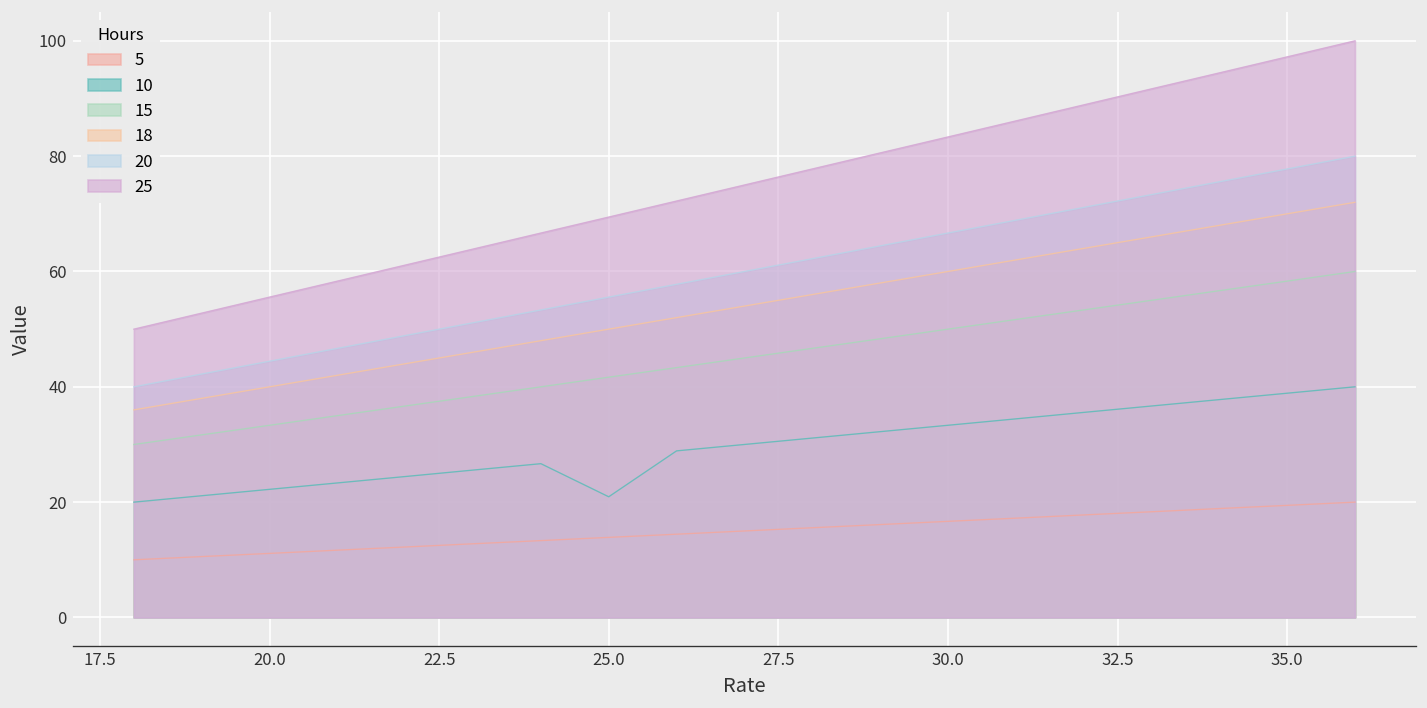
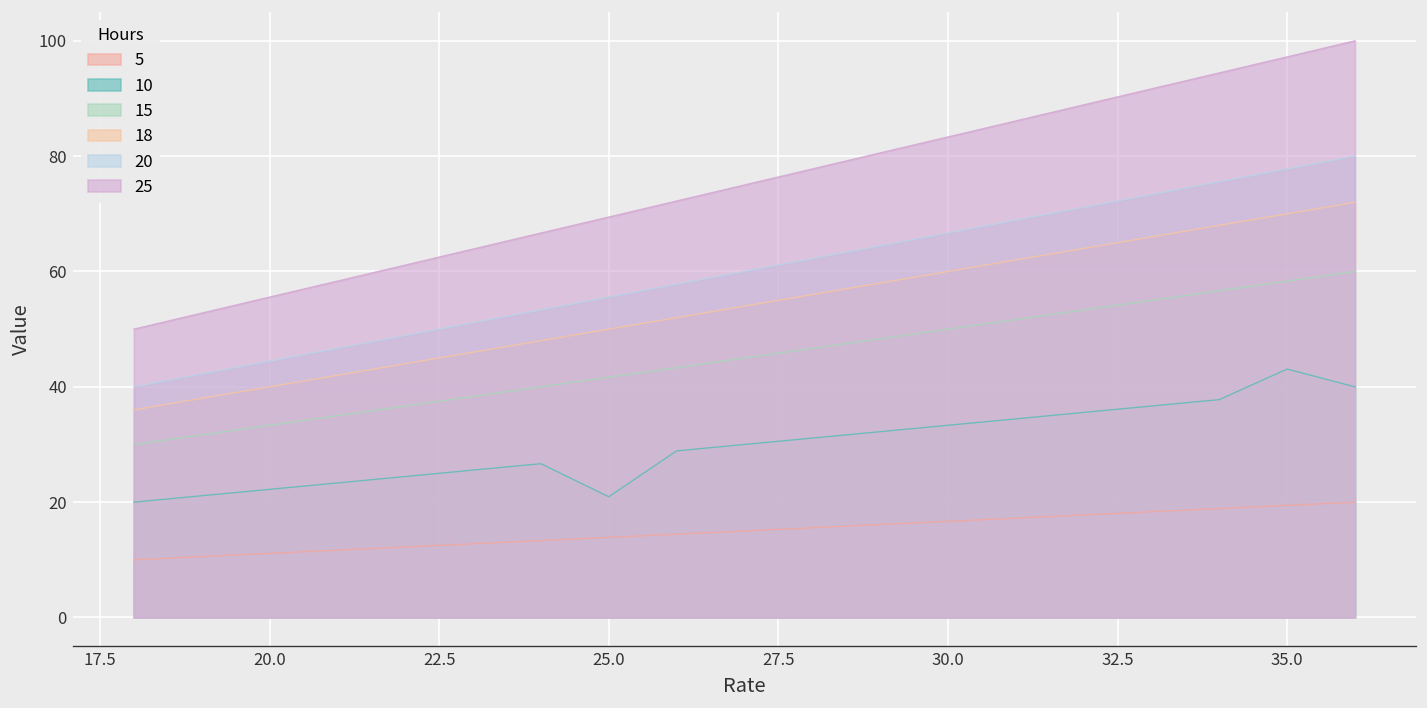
10, 35.0: 39 -> 43
